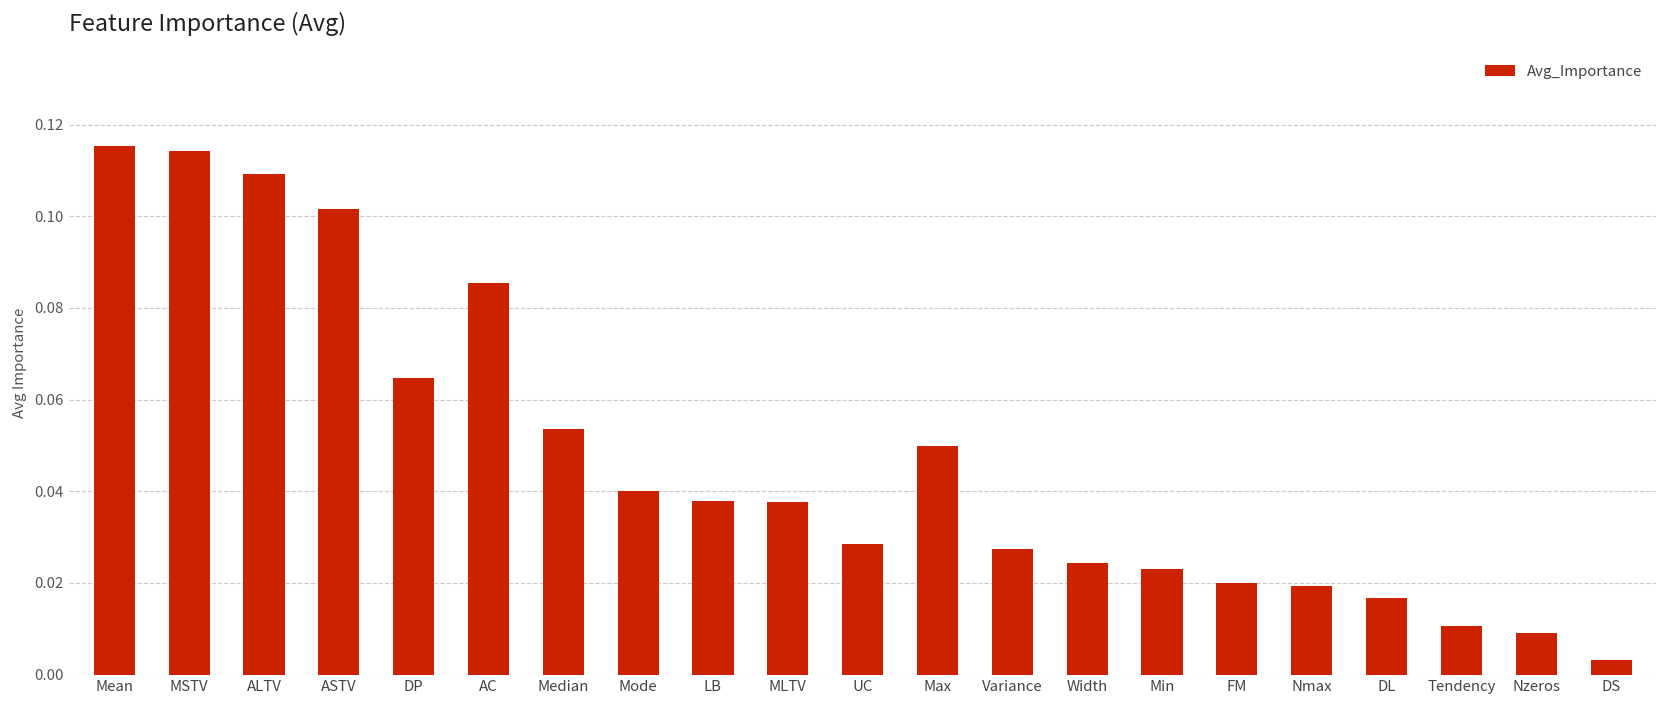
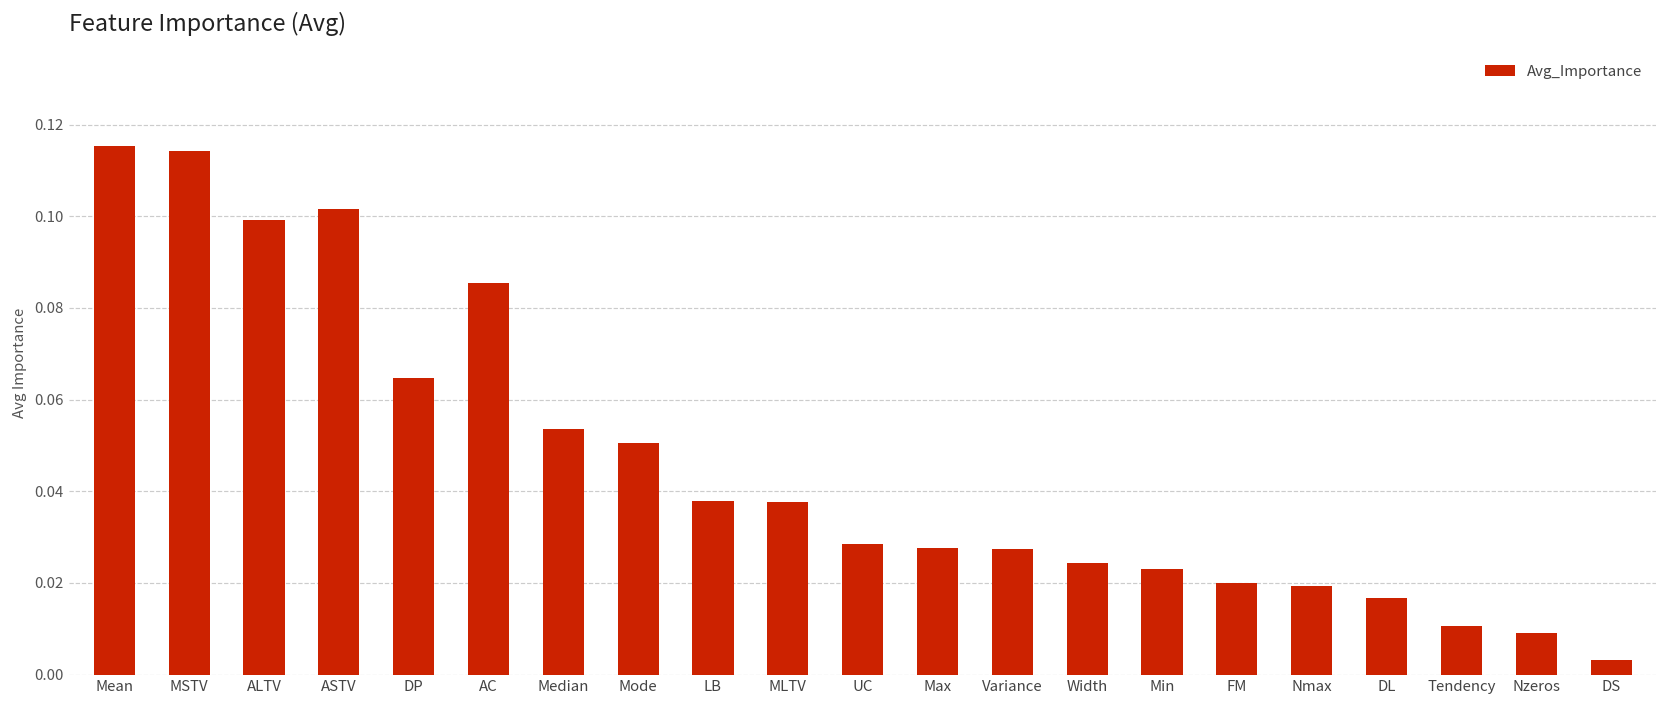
ALTV: 0.109 -> 0.099
Mode: 0.040 -> 0.051
Max: 0.050 -> 0.028
